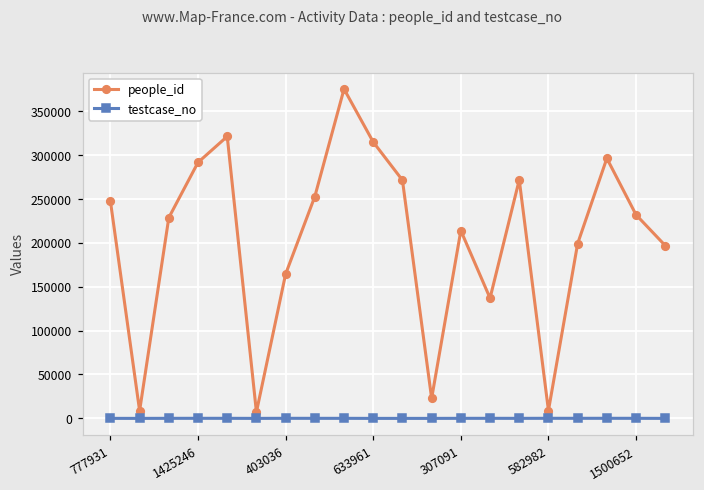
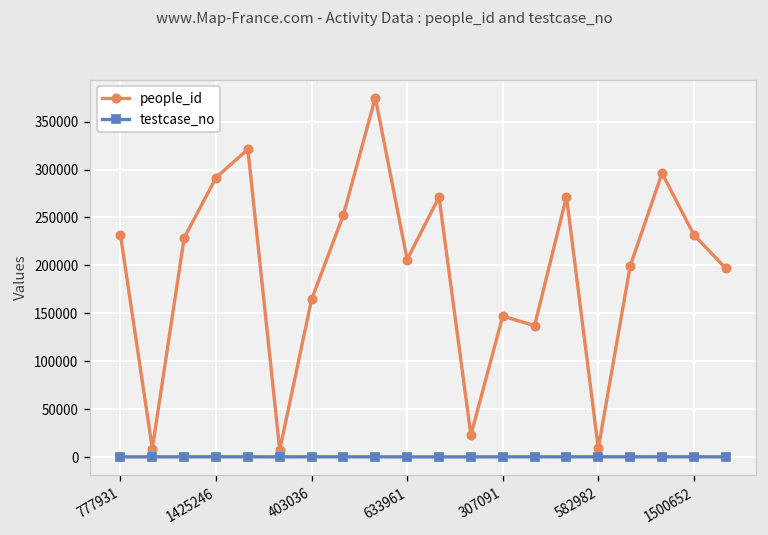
people_id, 777931: 250000 -> 230000
people_id, 633961: 310000 -> 210000
people_id, 307091: 210000 -> 150000
